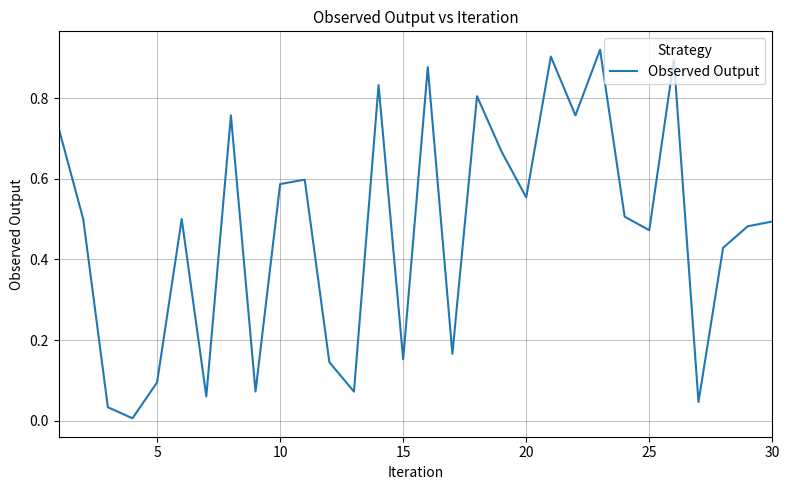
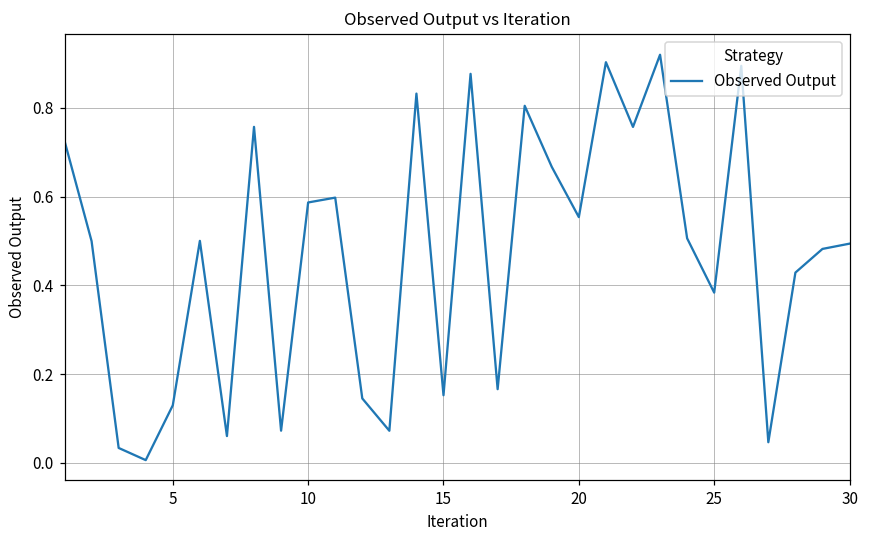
5: 0.10 -> 0.13
25: 0.47 -> 0.38
